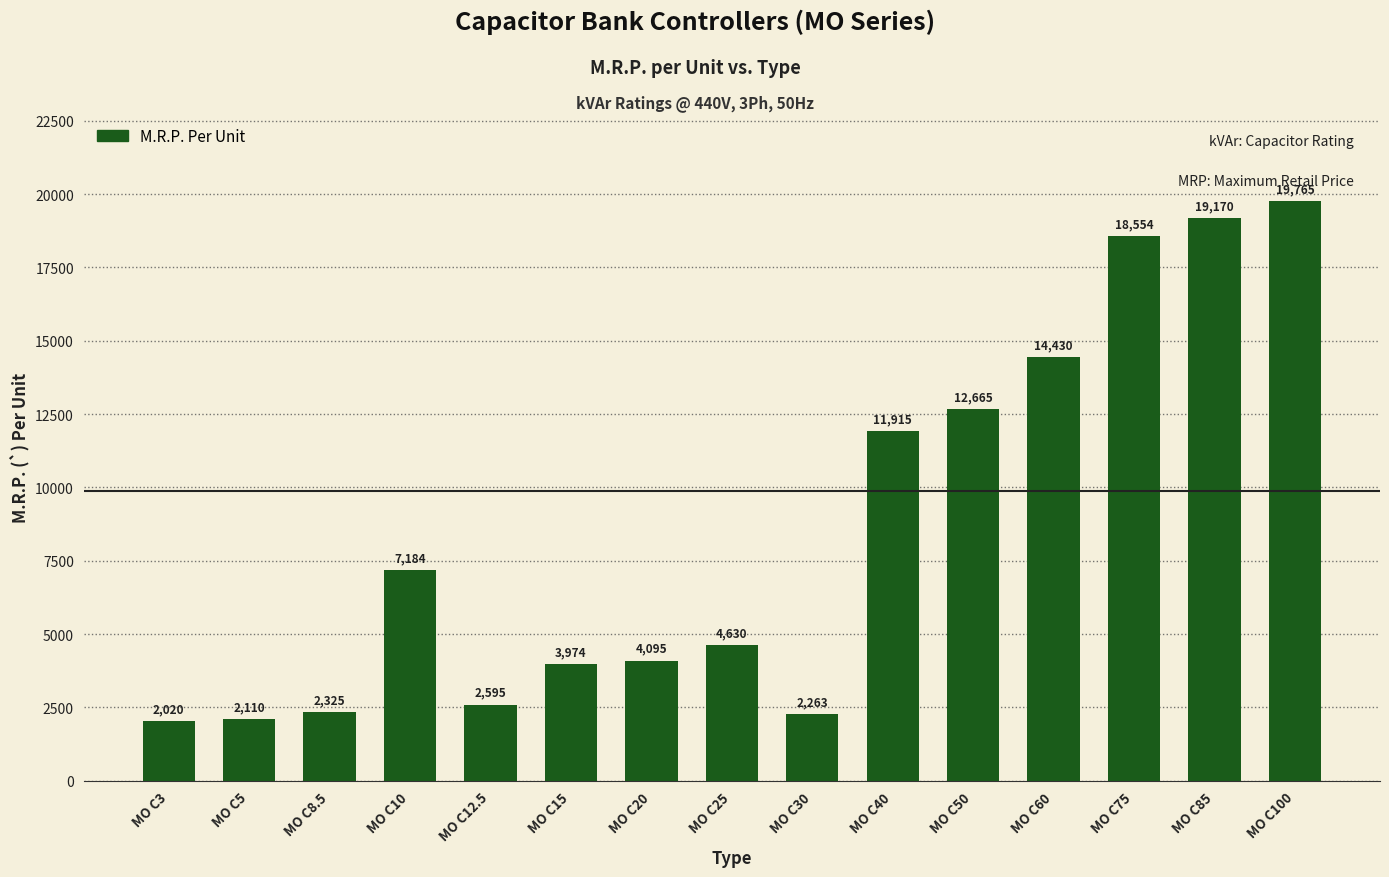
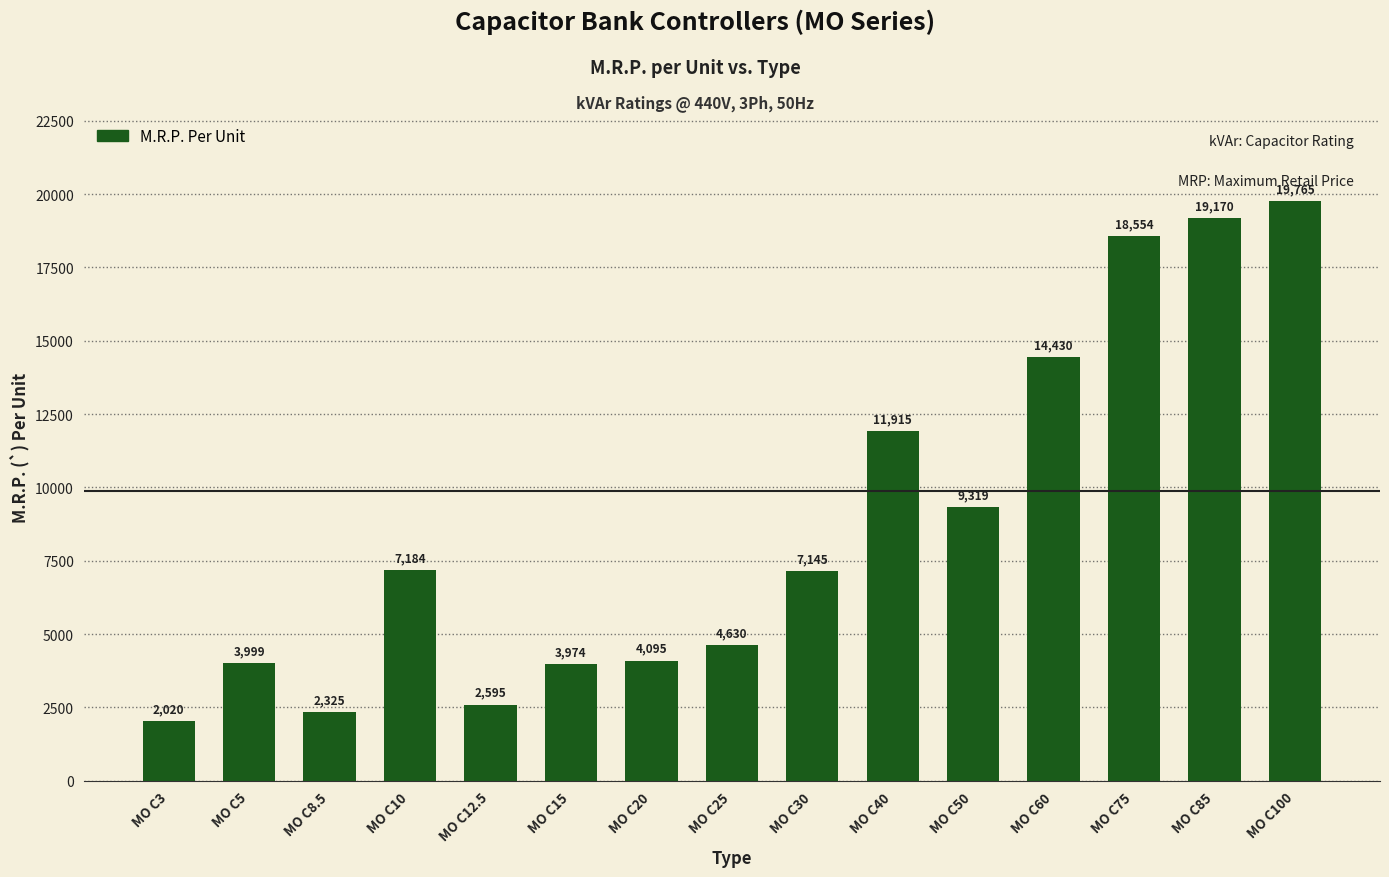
MO C5: 2,110 -> 3,999
MO C30: 2,263 -> 7,145
MO C50: 12,665 -> 9,319
